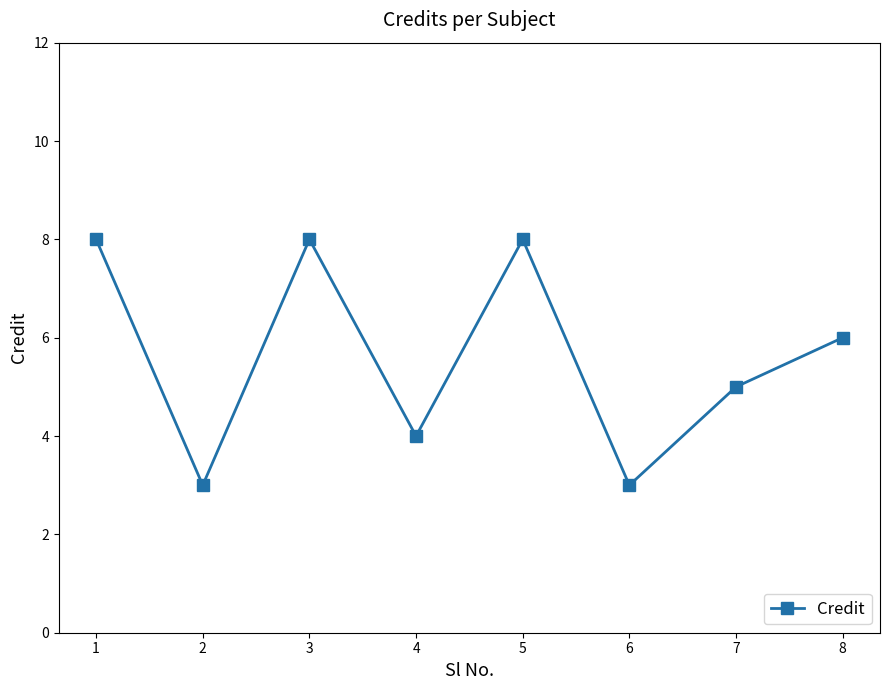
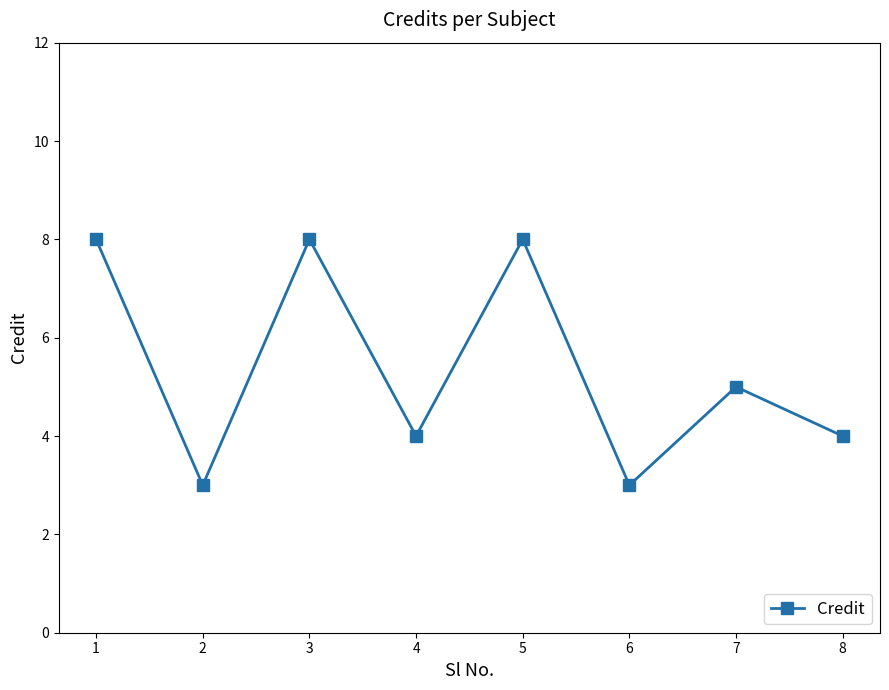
8: 6 -> 4
